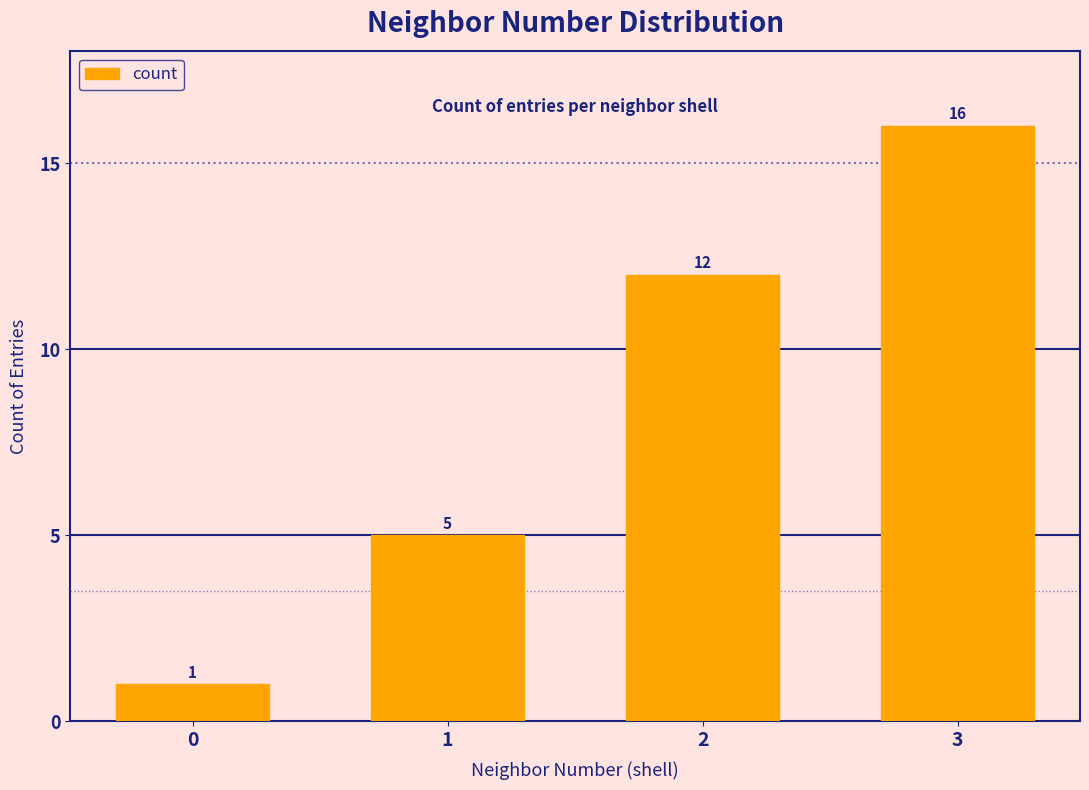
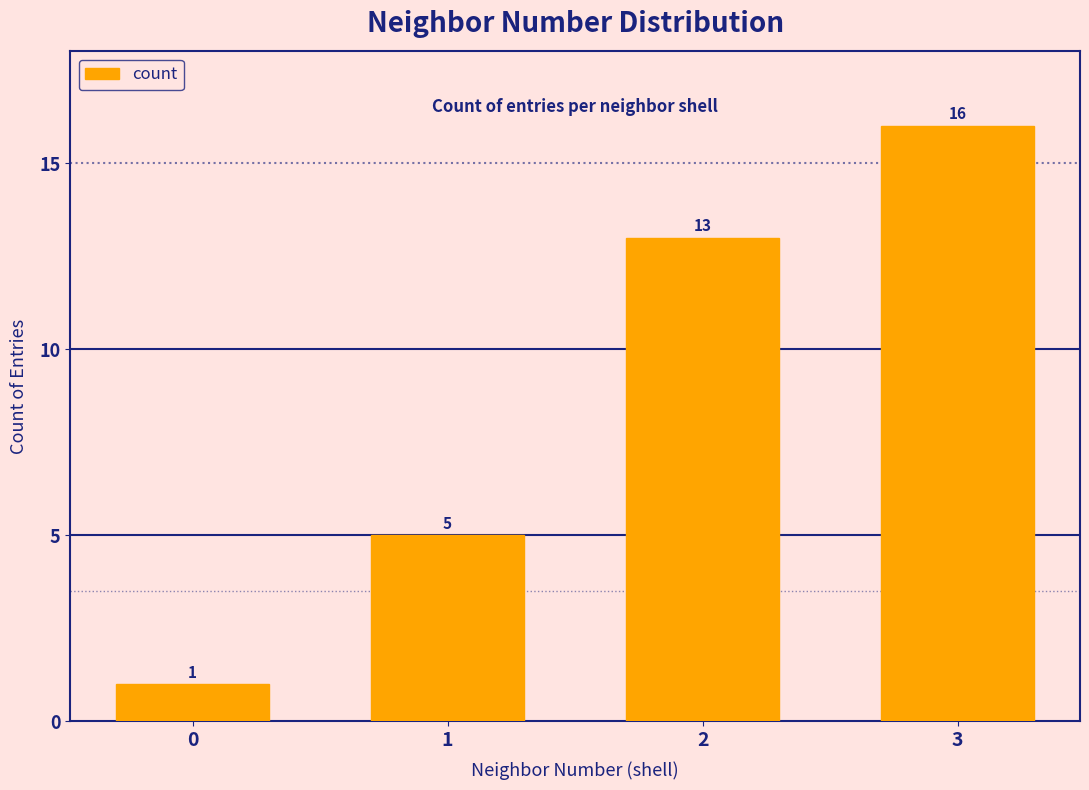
2: 12 -> 13
